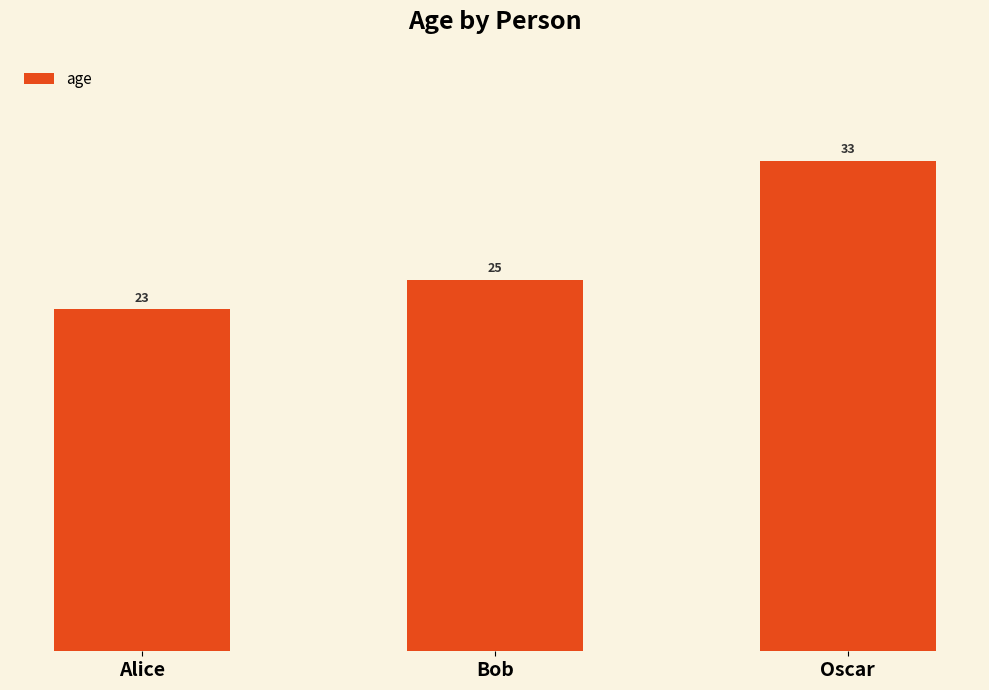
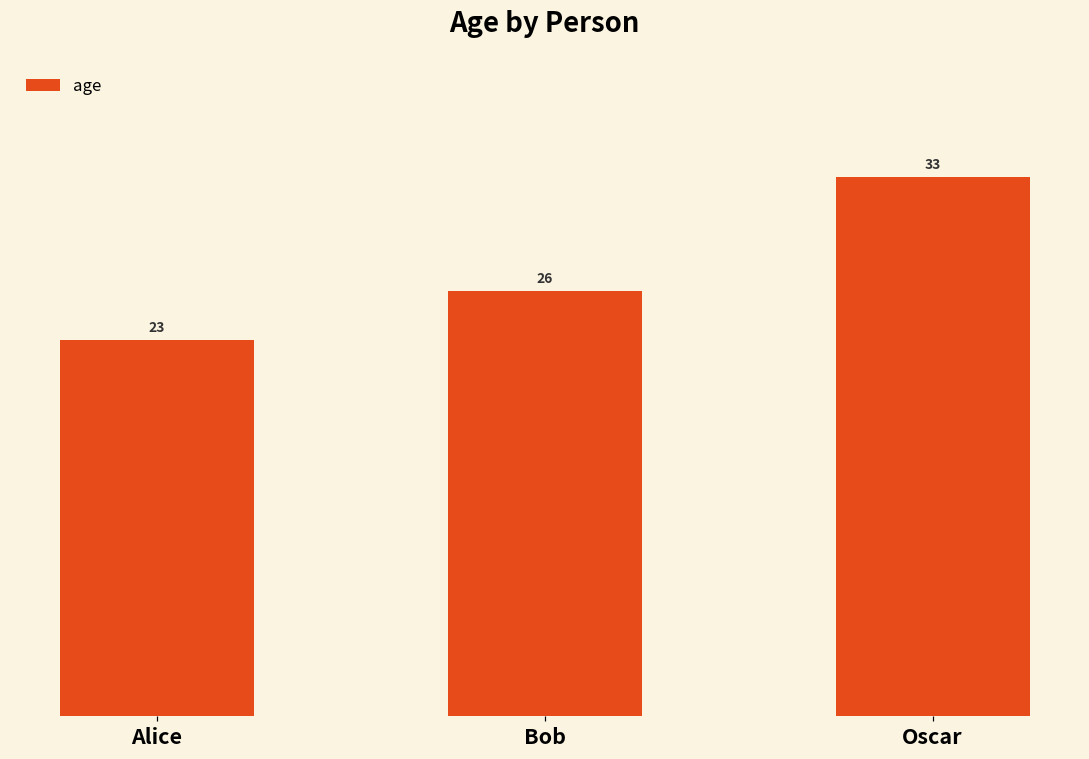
Bob: 25 -> 26
